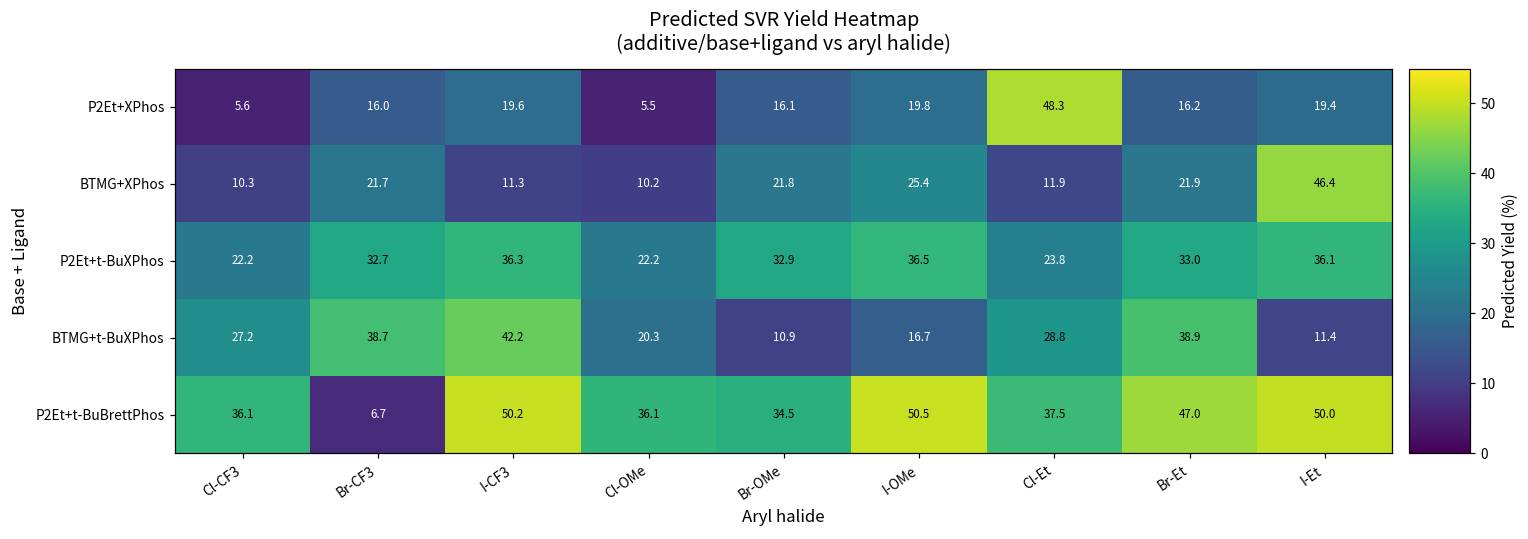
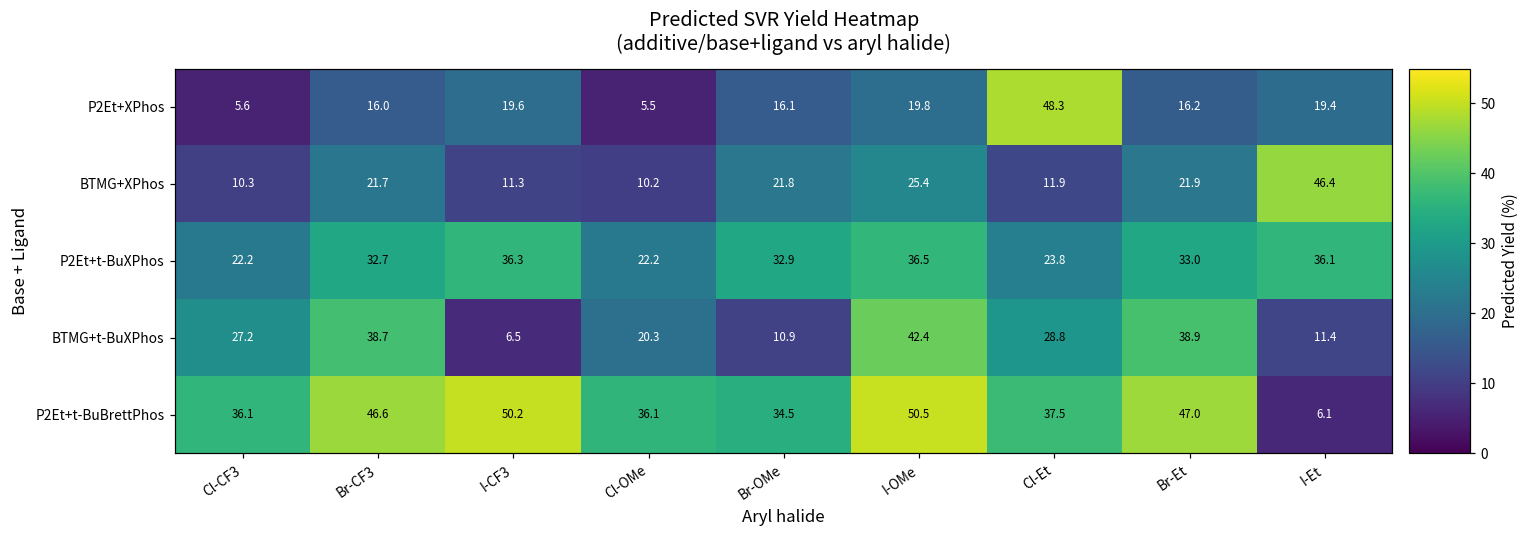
BTMG+t-BuXPhos, I-CF3: 42.2 -> 6.5
BTMG+t-BuXPhos, I-OMe: 16.7 -> 42.4
P2Et+t-BuBrettPhos, Br-CF3: 6.7 -> 46.6
P2Et+t-BuBrettPhos, I-Et: 50.0 -> 6.1
